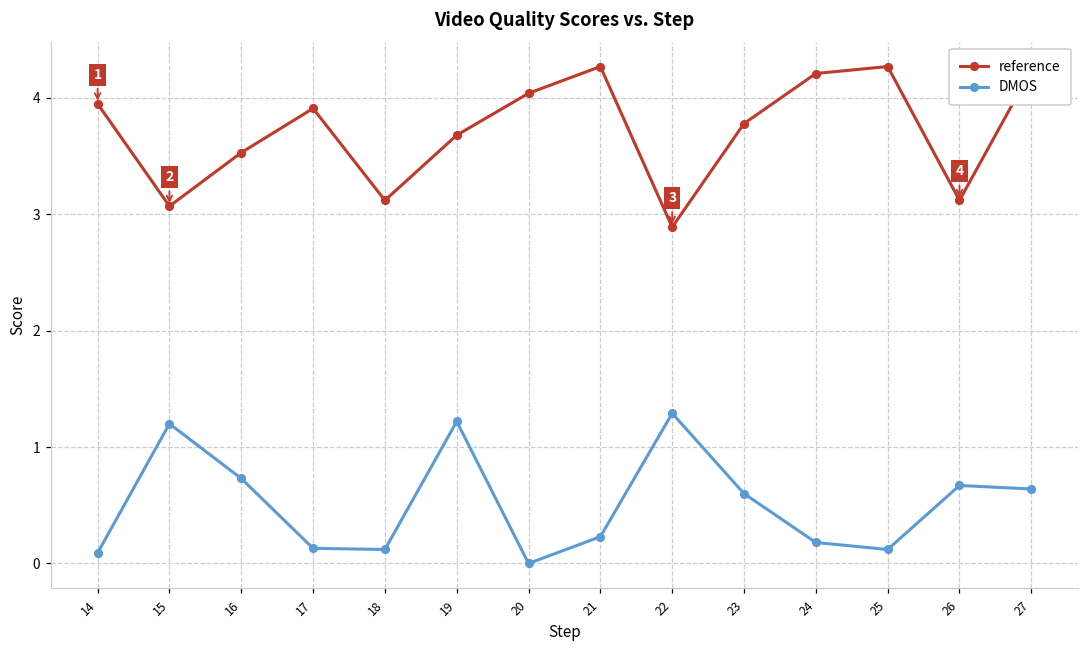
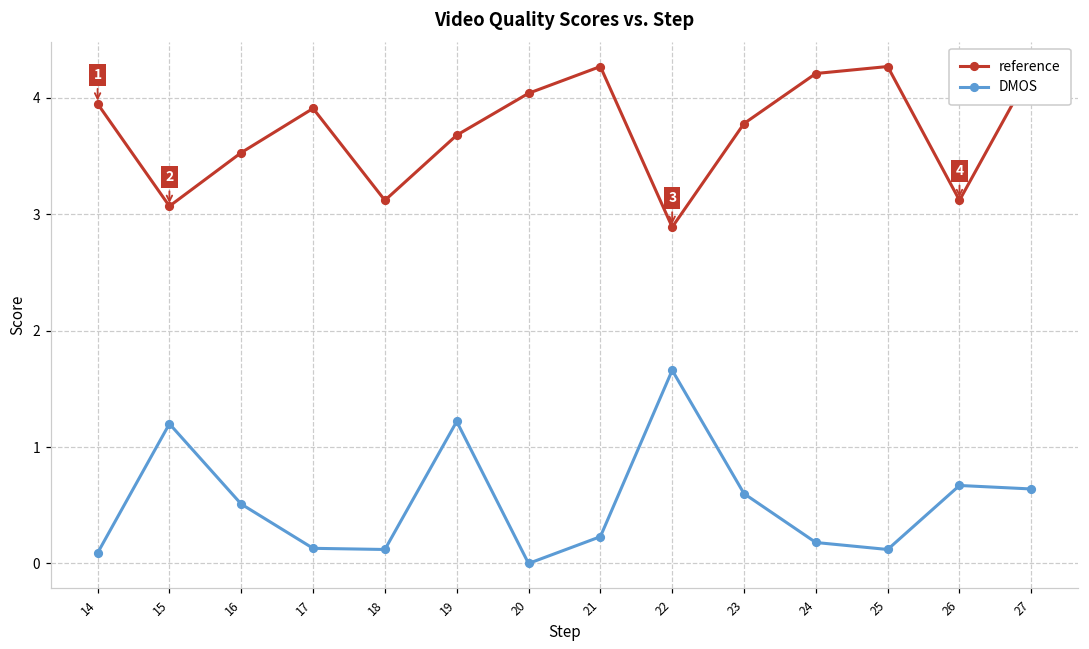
DMOS, 16: 0.73 -> 0.51
DMOS, 22: 1.29 -> 1.66
